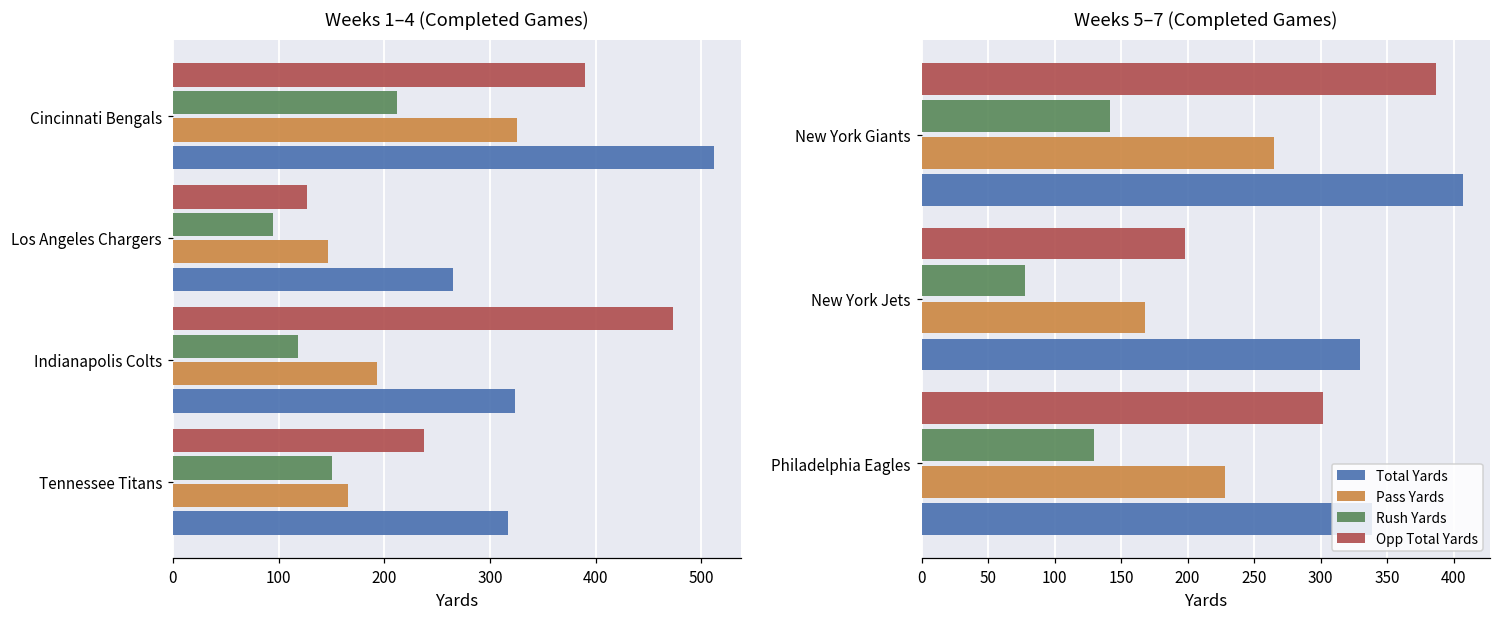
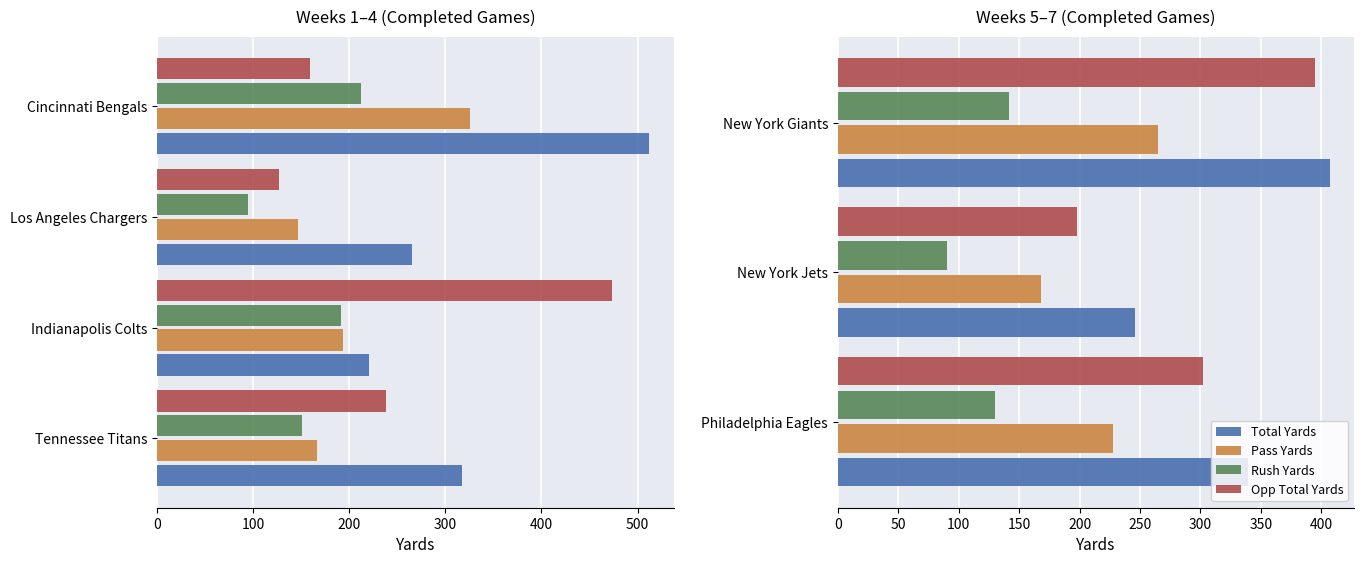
Weeks 1–4 (Completed Games), Opp Total Yards, Cincinnati Bengals: 390 -> 160
Weeks 1–4 (Completed Games), Rush Yards, Indianapolis Colts: 120 -> 190
Weeks 1–4 (Completed Games), Total Yards, Indianapolis Colts: 320 -> 220
Weeks 5–7 (Completed Games), Opp Total Yards, New York Giants: 387 -> 395
Weeks 5–7 (Completed Games), Rush Yards, New York Jets: 78 -> 90
Weeks 5–7 (Completed Games), Total Yards, New York Jets: 330 -> 246
